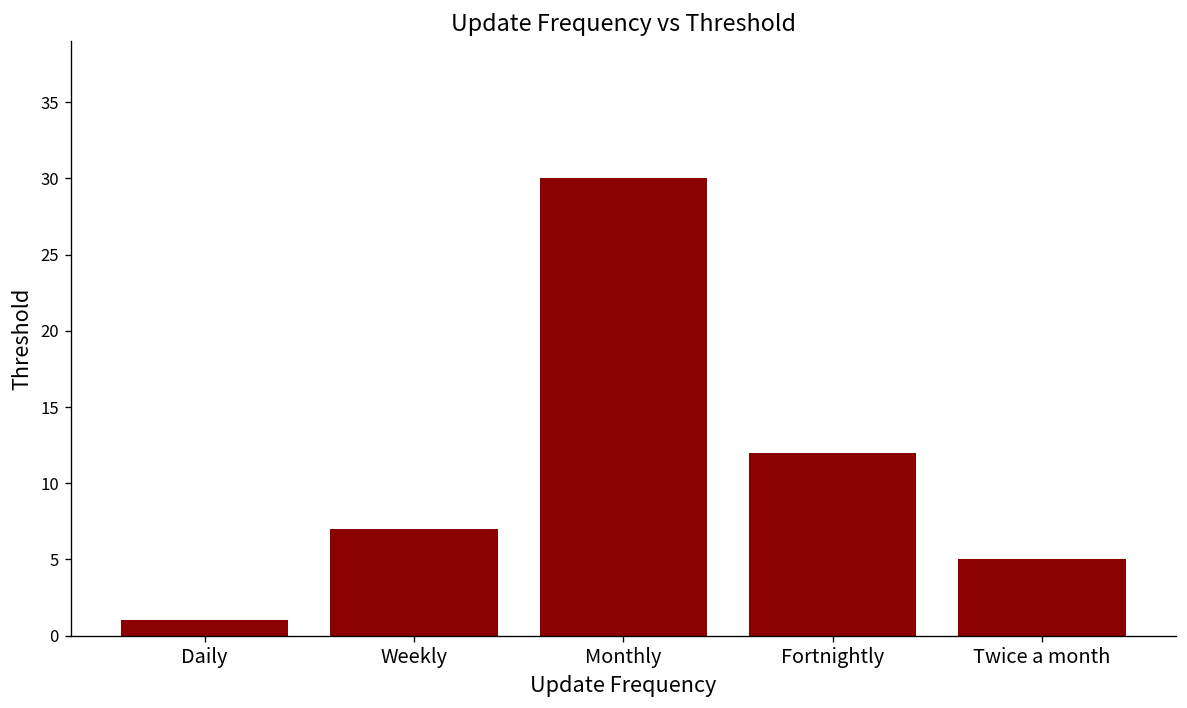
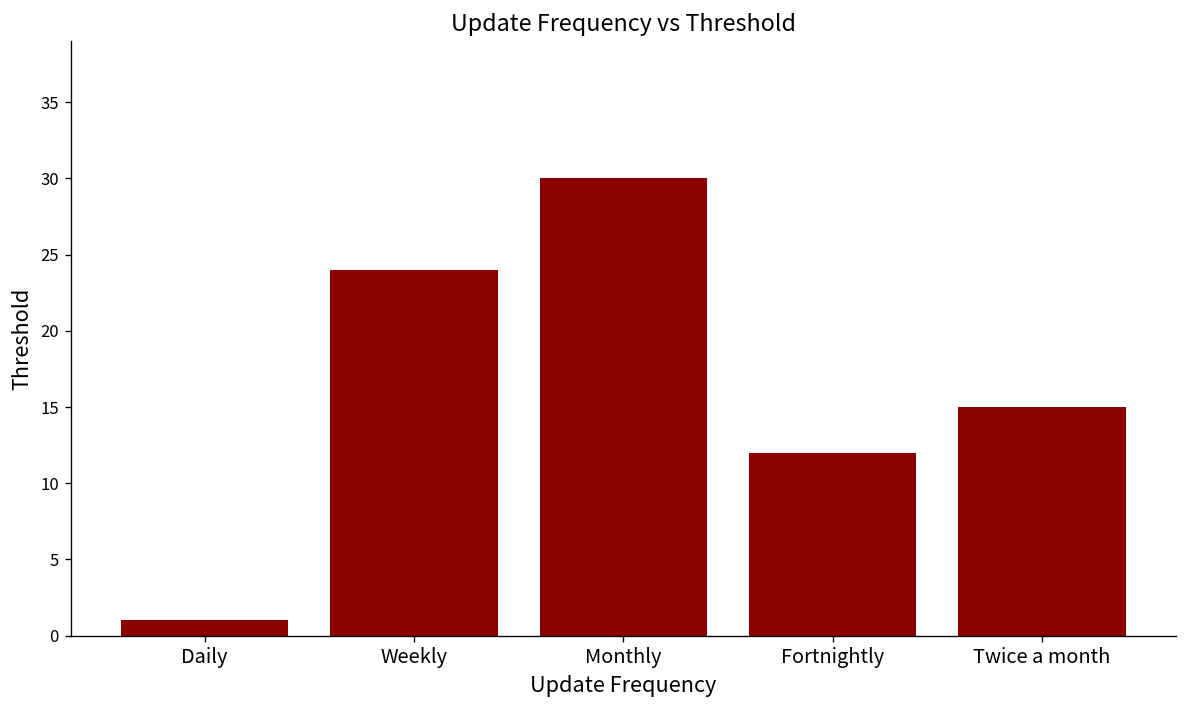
Weekly: 7 -> 24
Twice a month: 5 -> 15
